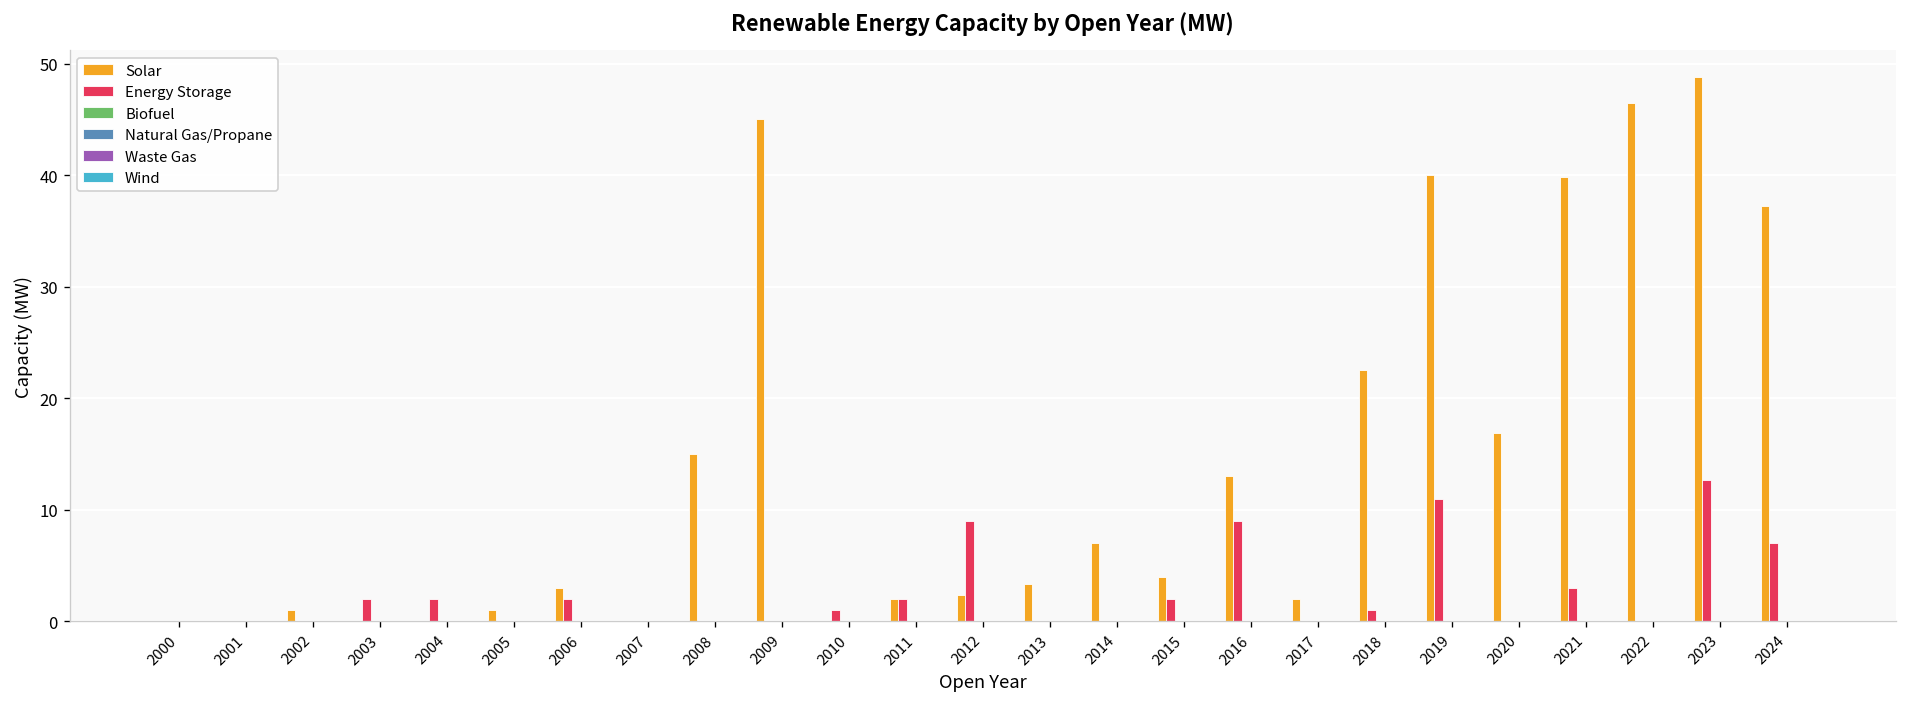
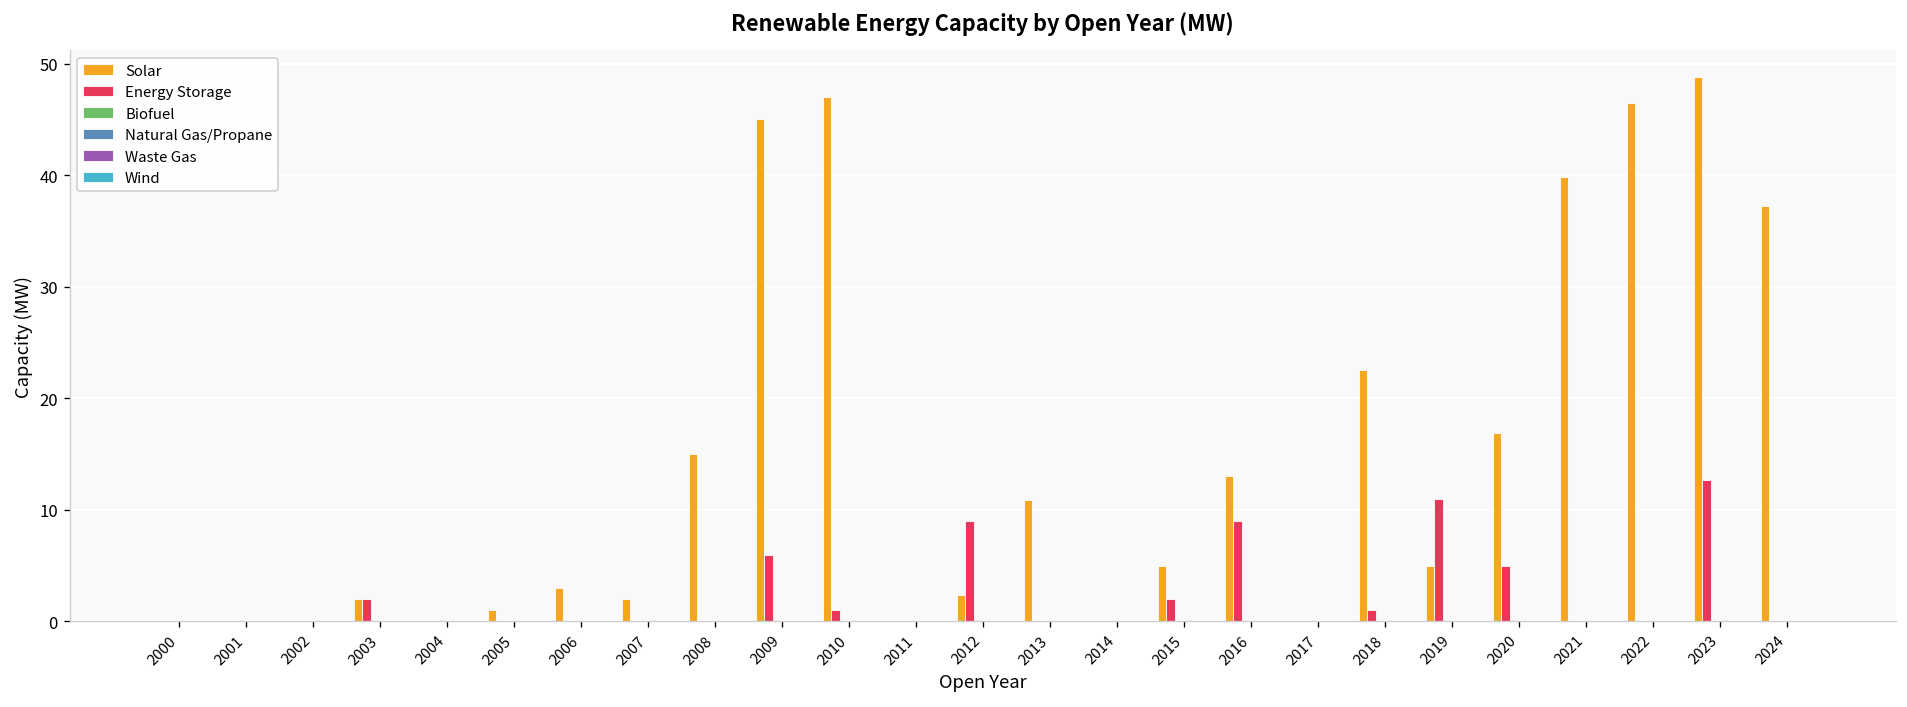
Solar, 2002: 1 -> 0
Solar, 2003: 0 -> 2
Energy Storage, 2004: 2 -> 0
Energy Storage, 2006: 2 -> 0
Solar, 2007: 0 -> 2
Energy Storage, 2009: 0 -> 6
Solar, 2010: 0 -> 47
Solar, 2011: 2 -> 0
Energy Storage, 2011: 2 -> 0
Solar, 2013: 3 -> 11
Solar, 2014: 7 -> 0
Solar, 2015: 4 -> 5
Solar, 2017: 2 -> 0
Solar, 2019: 40 -> 5
Energy Storage, 2020: 0 -> 5
Energy Storage, 2021: 3 -> 0
Energy Storage, 2024: 7 -> 0
